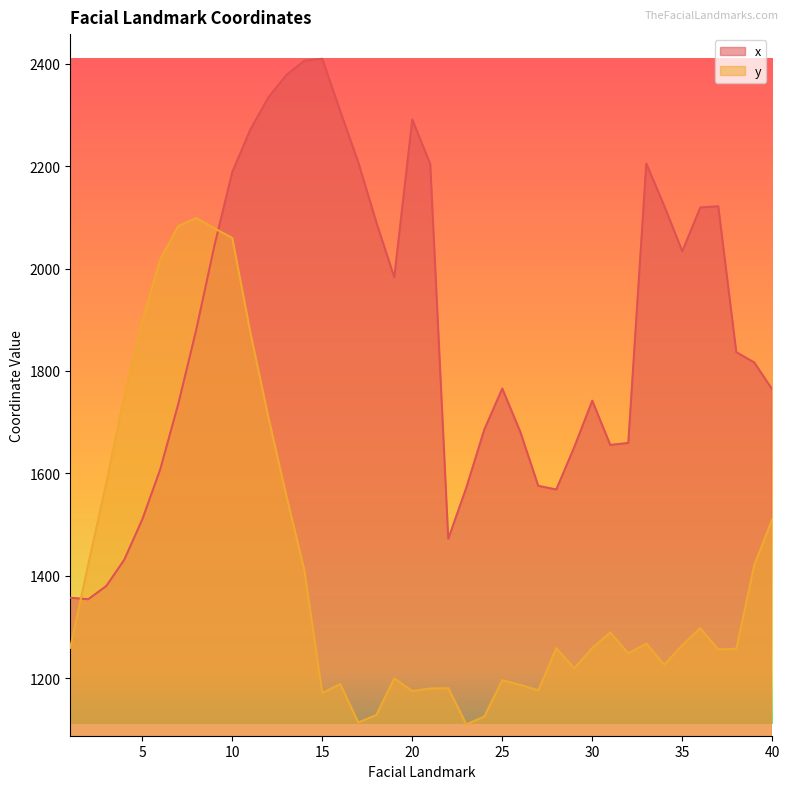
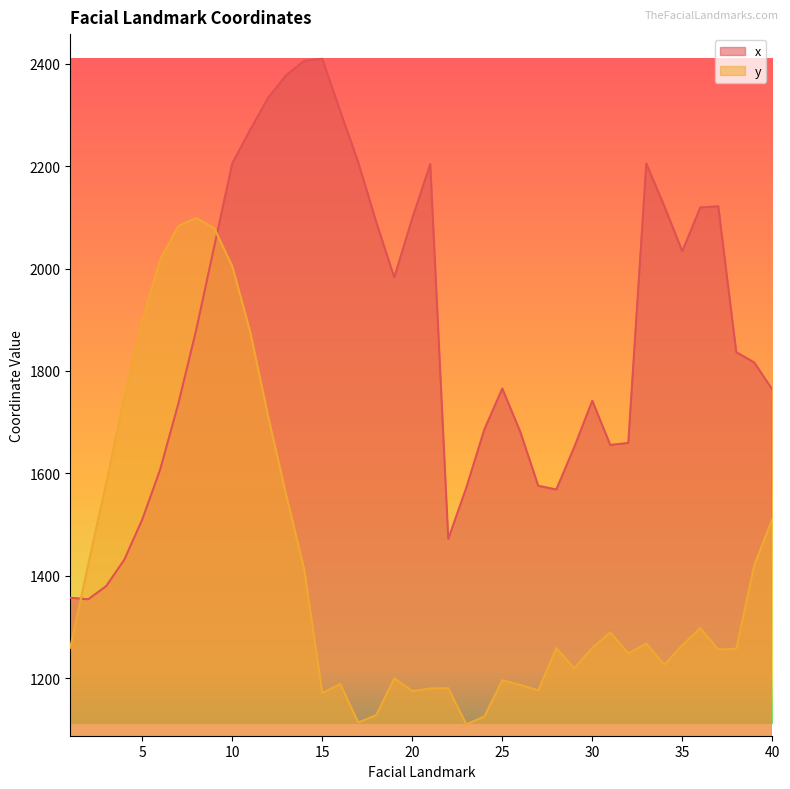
x, 10: 2190 -> 2210
y, 10: 2060 -> 2000
x, 20: 2290 -> 2100
